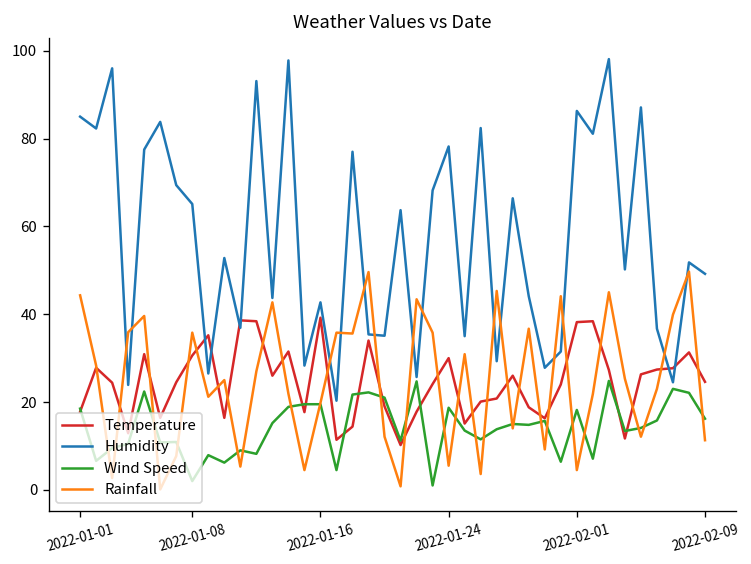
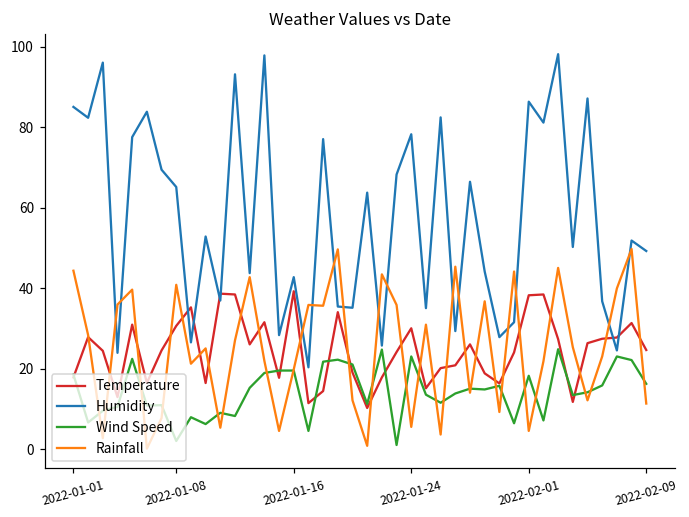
Rainfall, 2022-01-08: 36 -> 41
Wind Speed, 2022-01-24: 19 -> 23
